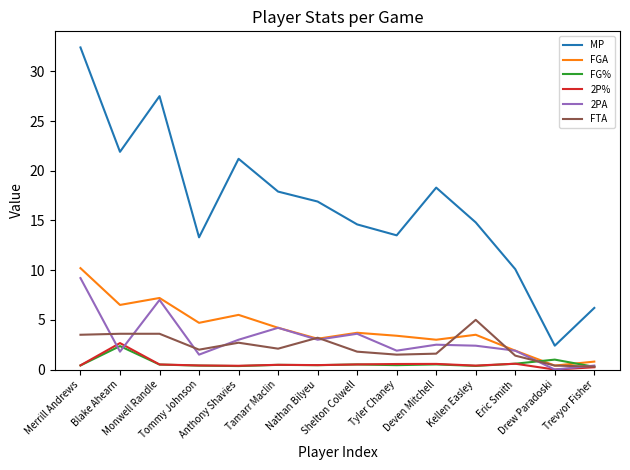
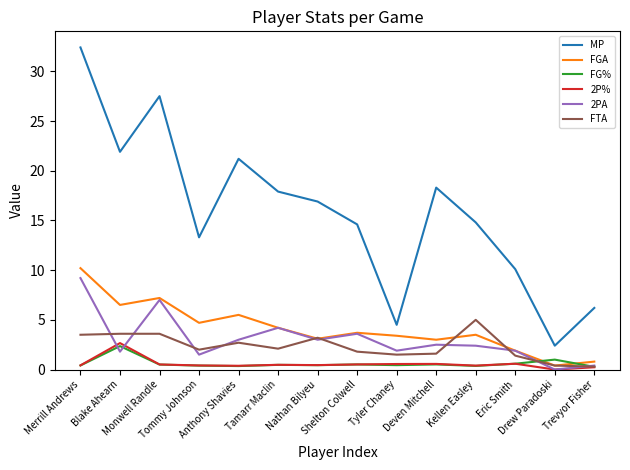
MP, Tyler Chaney: 14 -> 5
